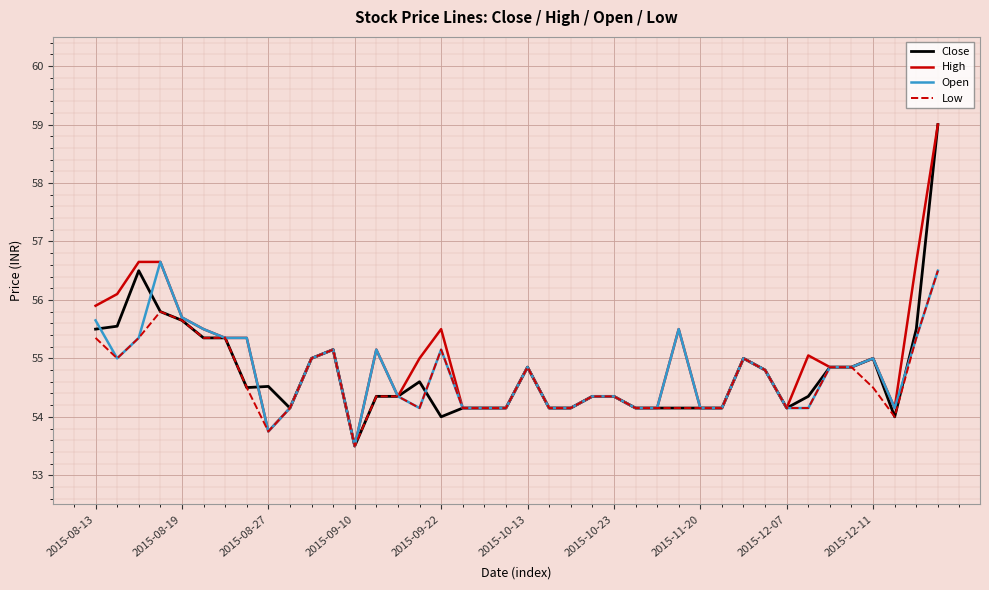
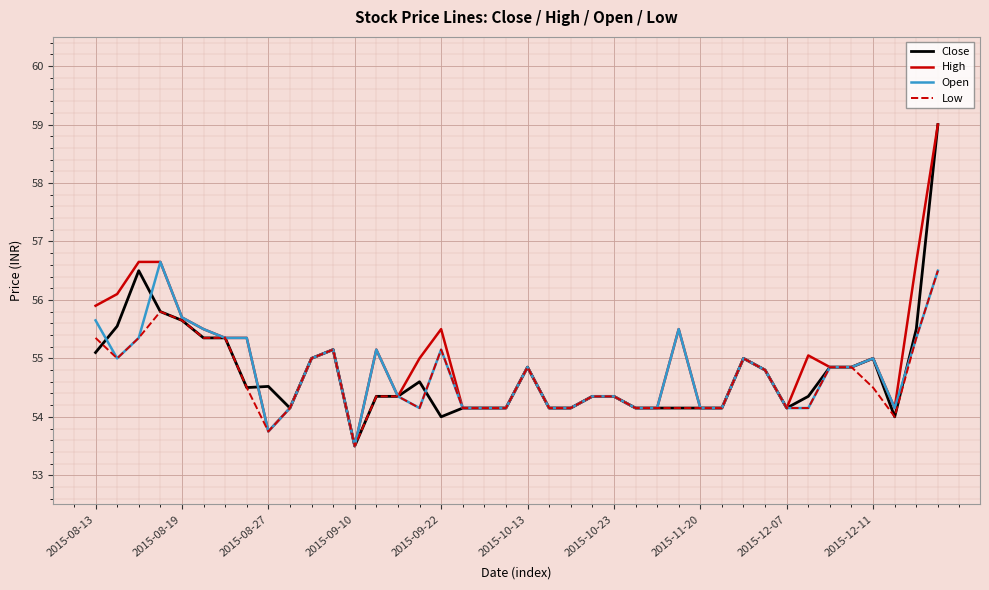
Close, 2015-08-13: 55.5 -> 55.1
